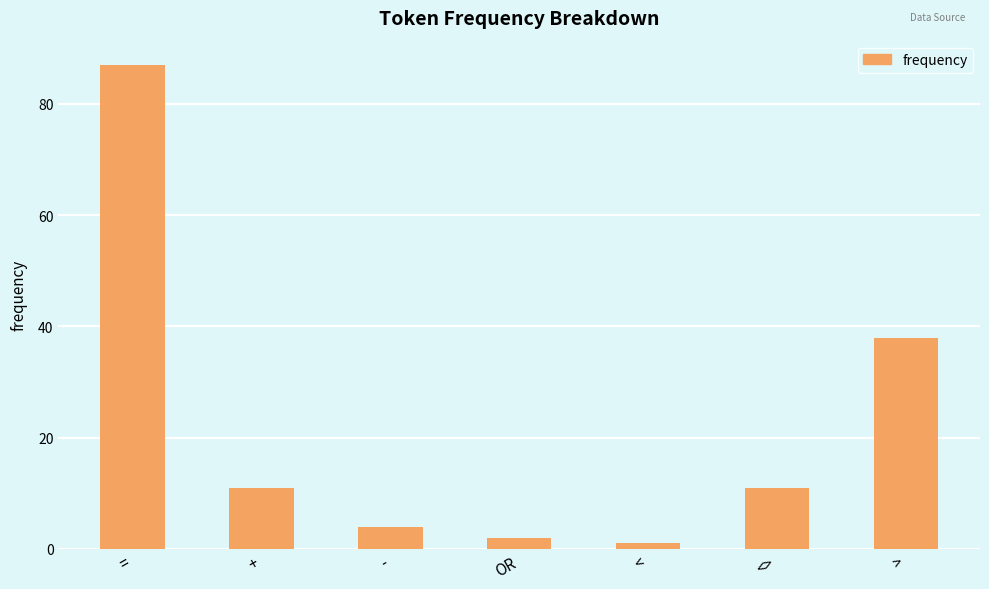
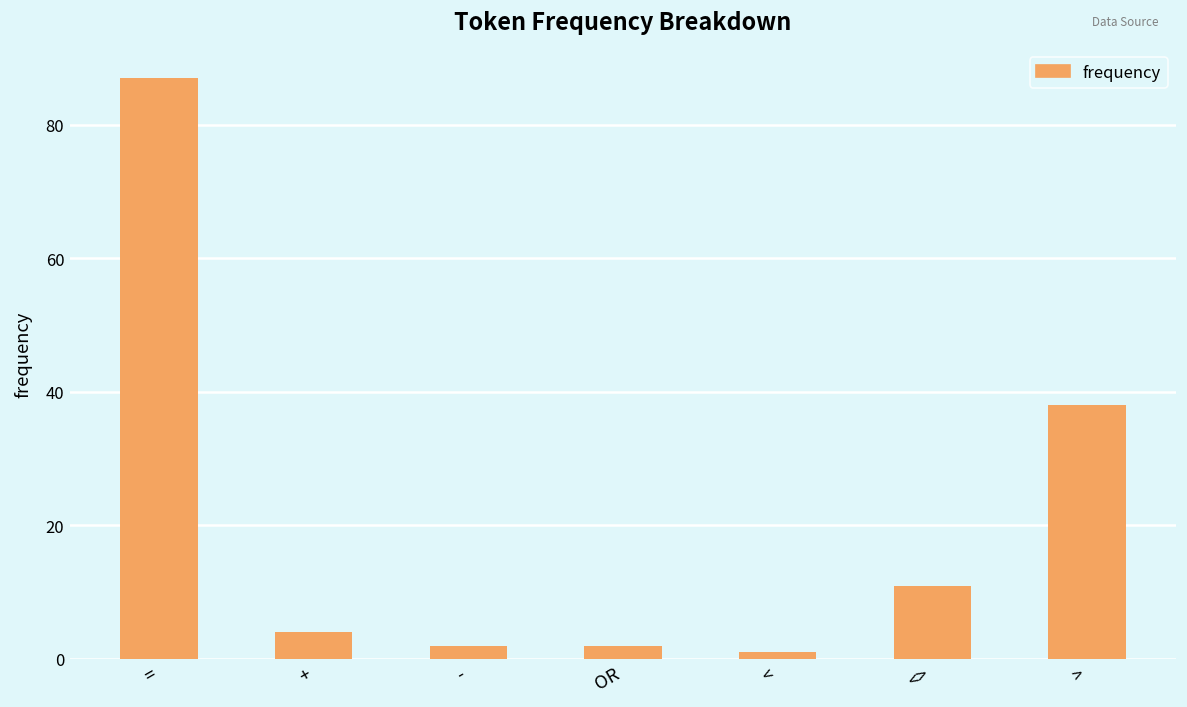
+: 11 -> 4
-: 4 -> 2
